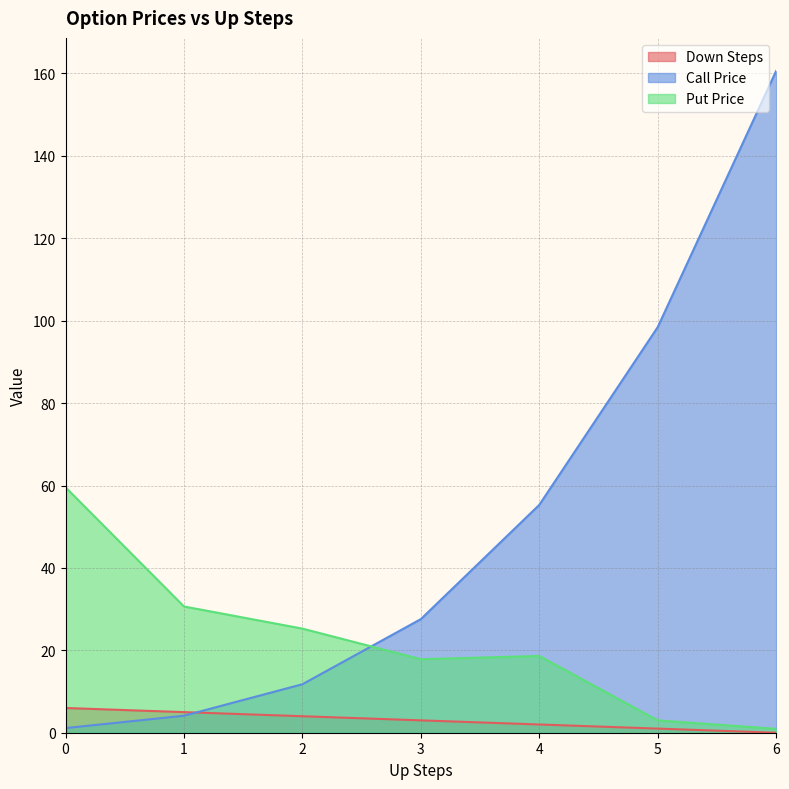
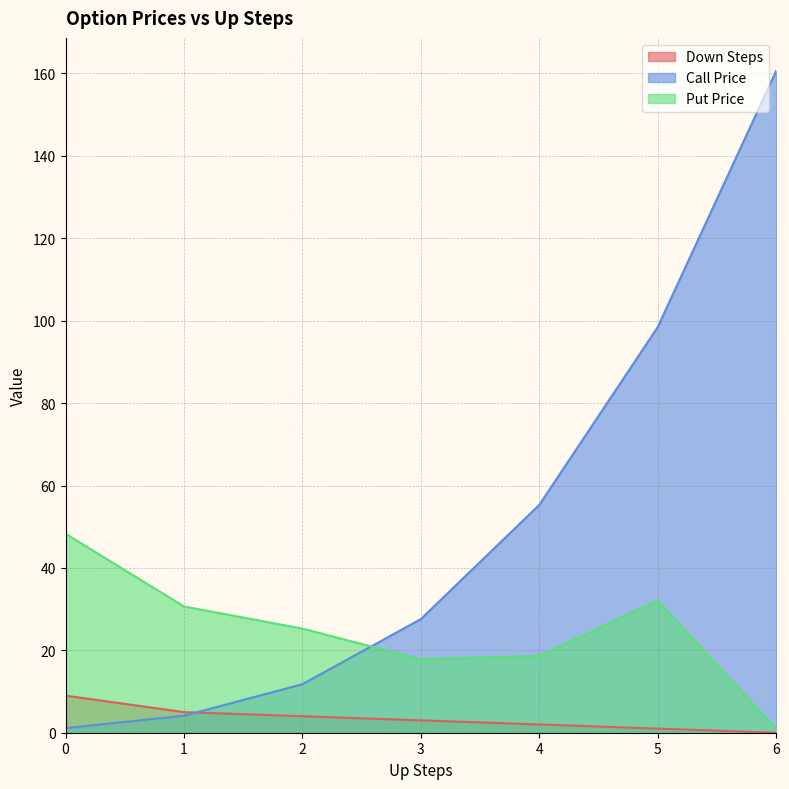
Down Steps, 0: 6 -> 9
Put Price, 0: 60 -> 48
Put Price, 5: 3 -> 32
